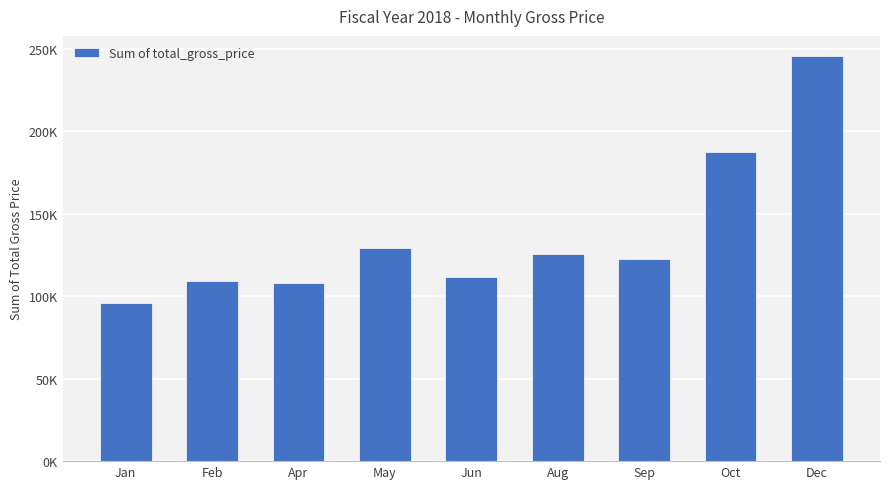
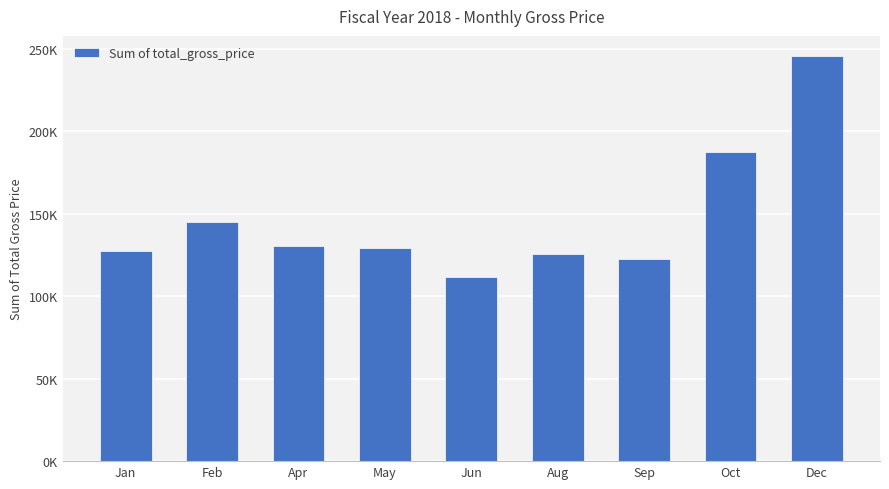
Jan: 96000 -> 128000
Feb: 109000 -> 145000
Apr: 108000 -> 131000
